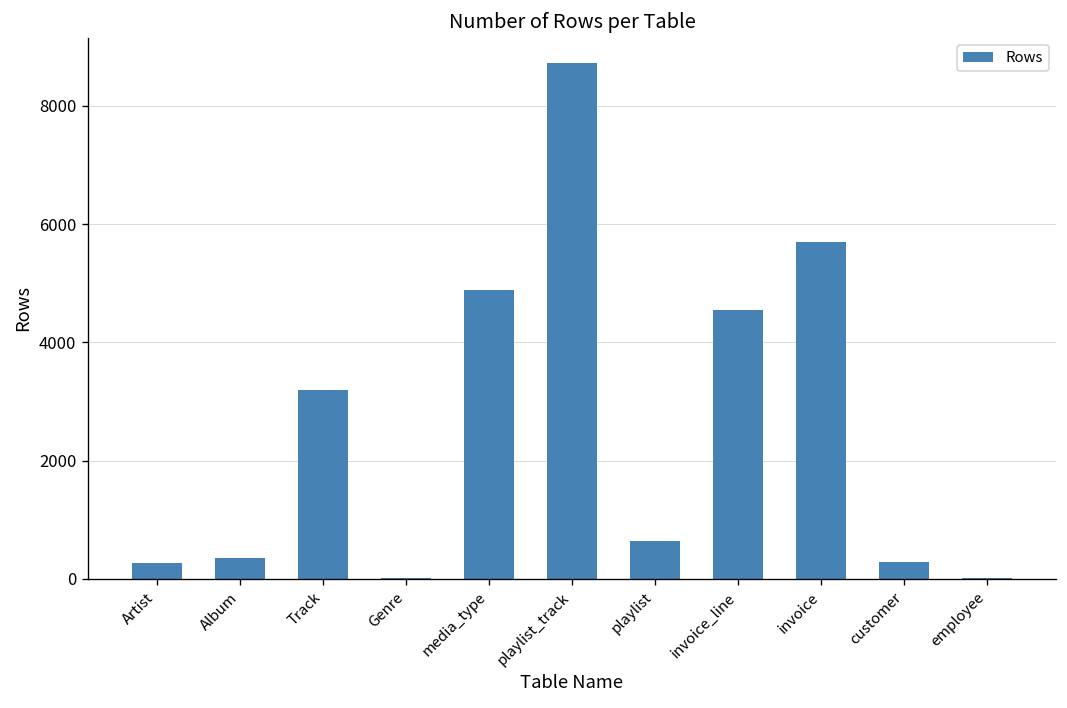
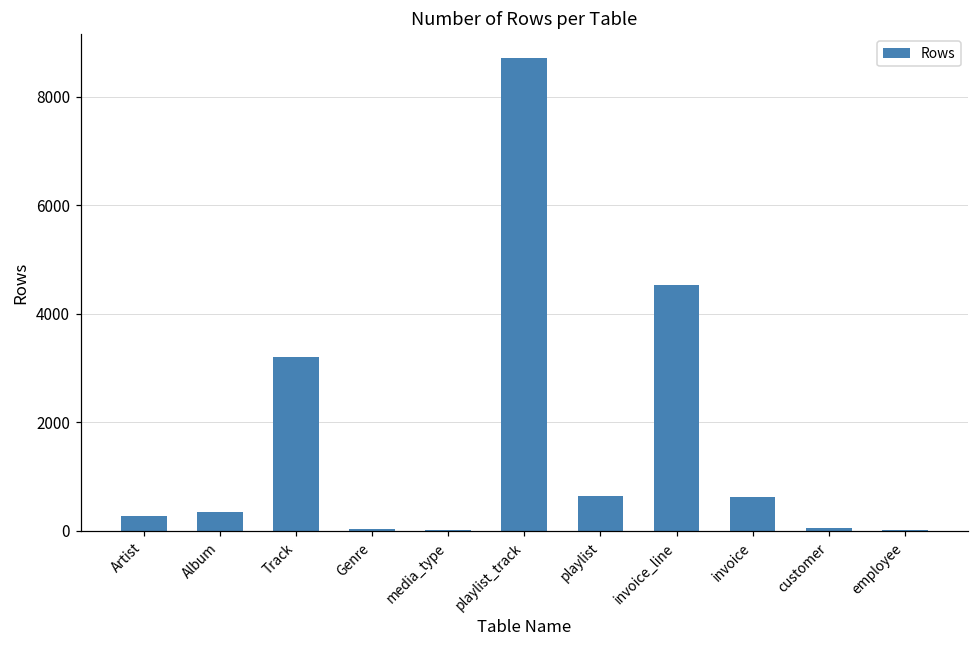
media_type: 4900 -> 0
invoice: 5700 -> 600
customer: 300 -> 100
